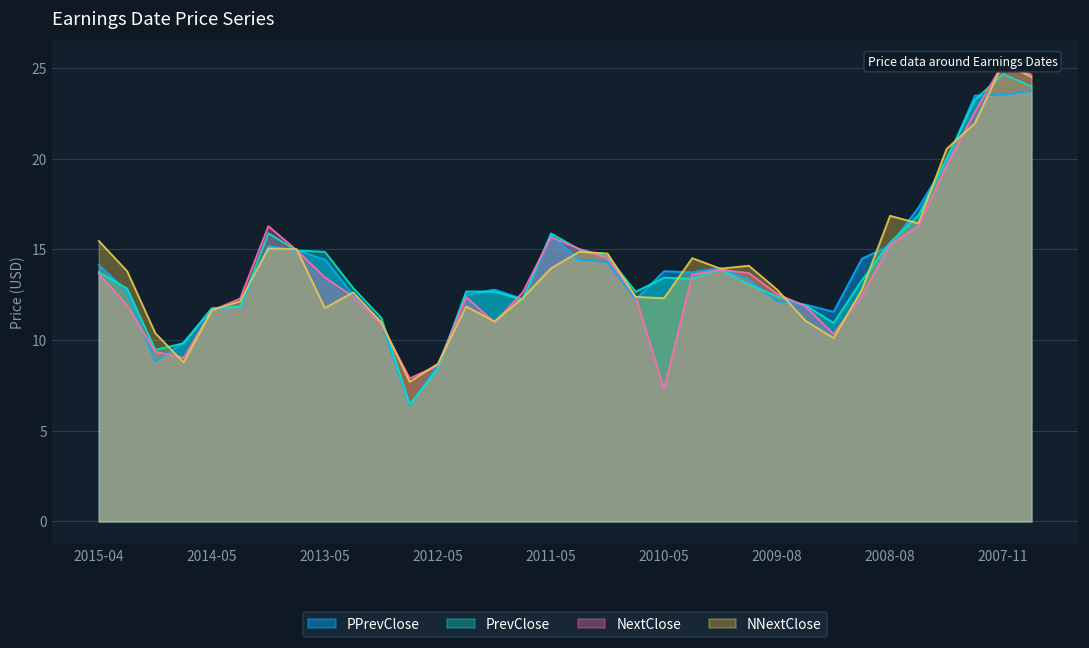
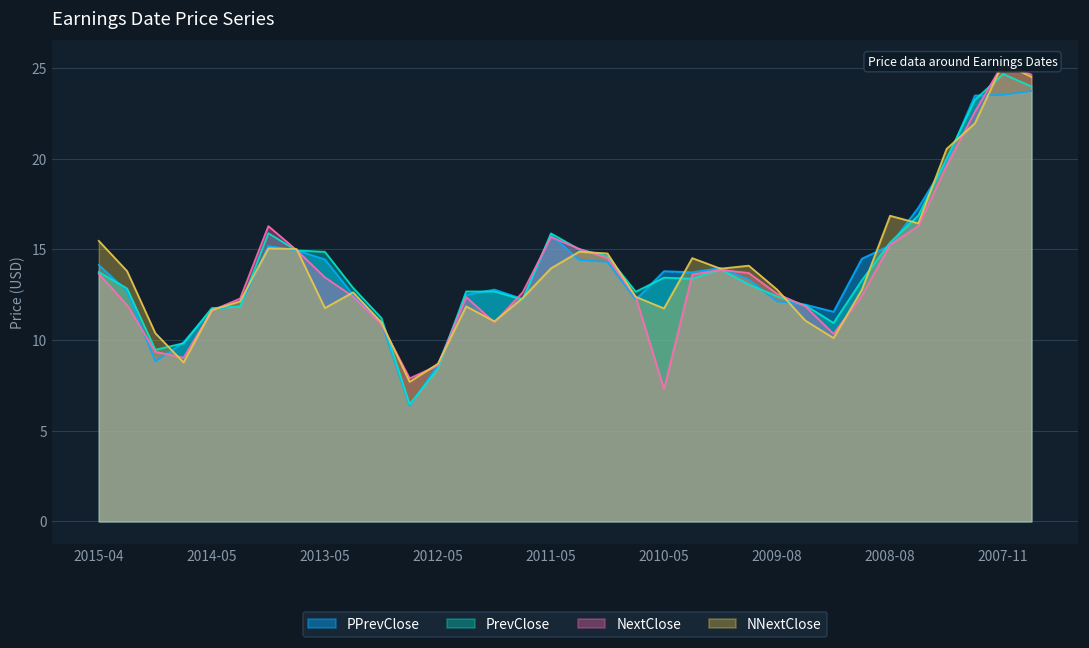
NNextClose, 2010-05: 12.3 -> 11.7
